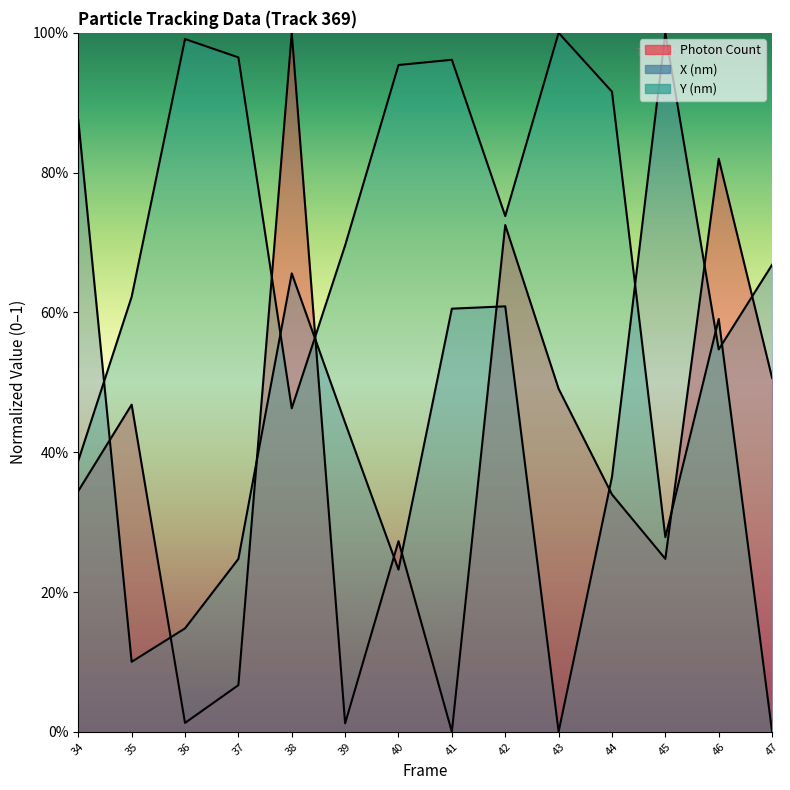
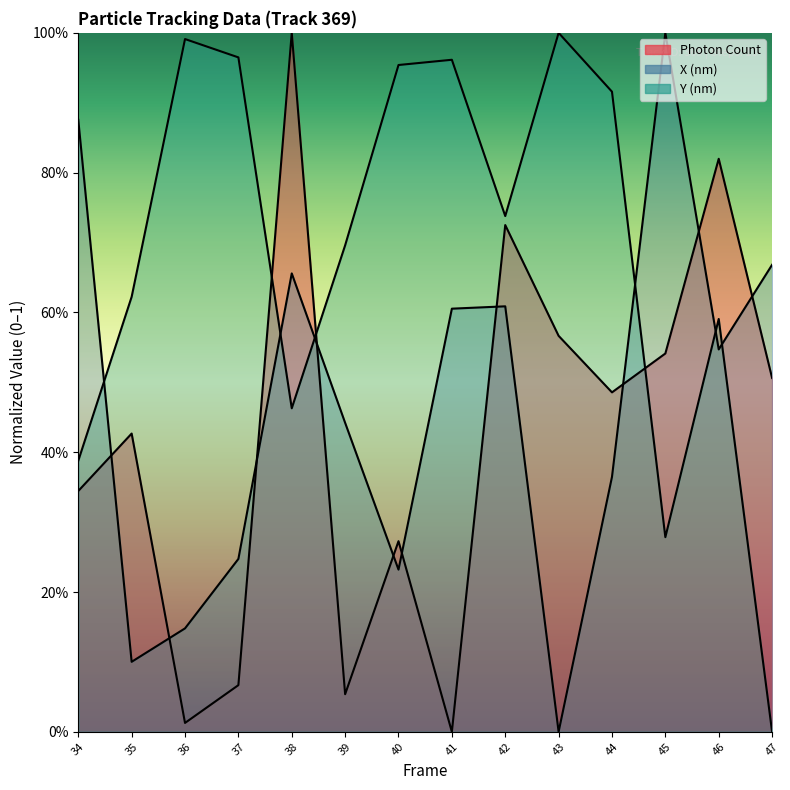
Photon Count, 35: 47% -> 43%
Photon Count, 39: 1% -> 5%
Photon Count, 43: 49% -> 57%
Photon Count, 44: 34% -> 49%
Photon Count, 45: 25% -> 54%
